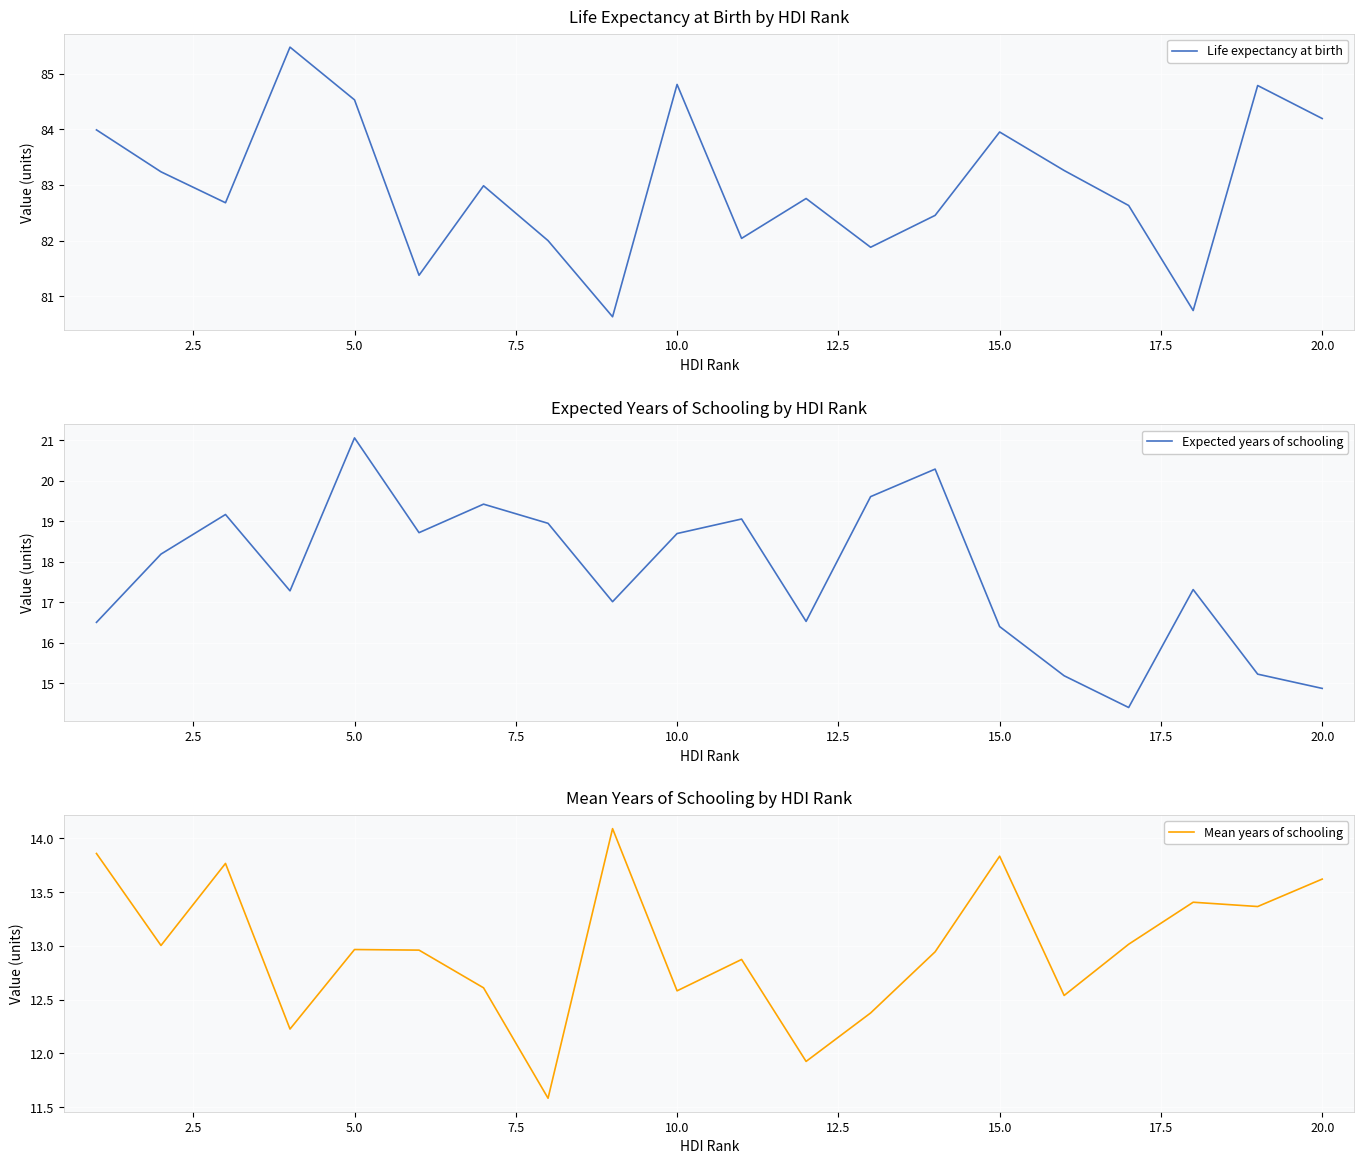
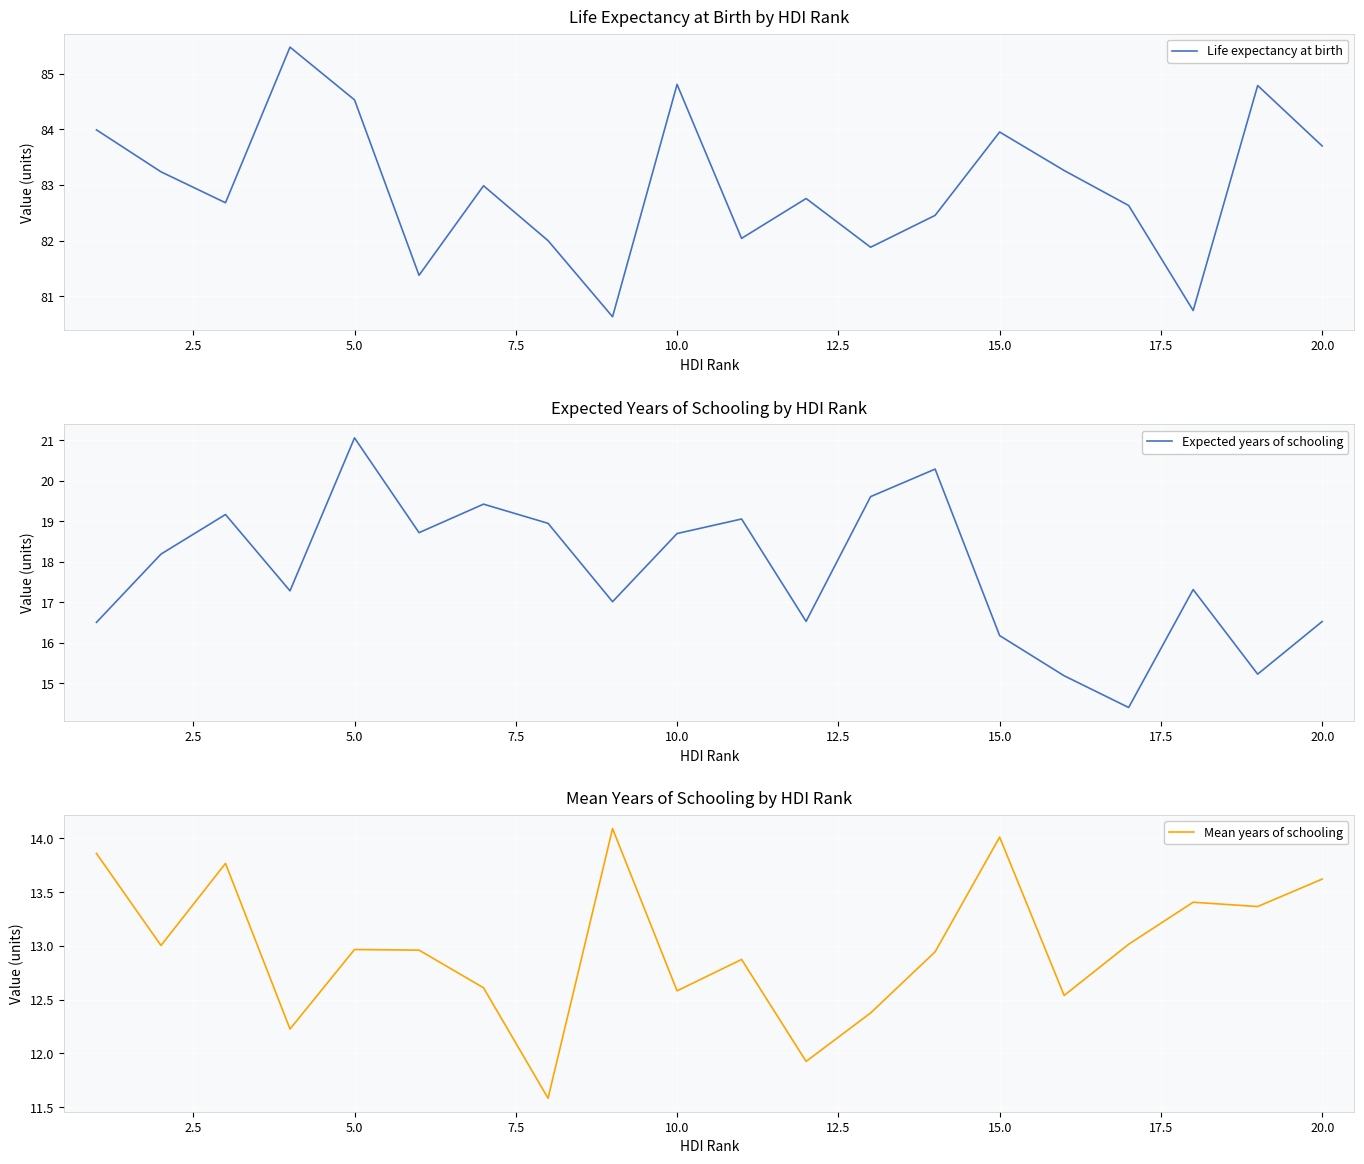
Life Expectancy at Birth by HDI Rank, 20.0: 84.2 -> 83.7
Expected Years of Schooling by HDI Rank, 15.0: 16.4 -> 16.2
Expected Years of Schooling by HDI Rank, 20.0: 14.9 -> 16.5
Mean Years of Schooling by HDI Rank, 15.0: 13.83 -> 14.01
